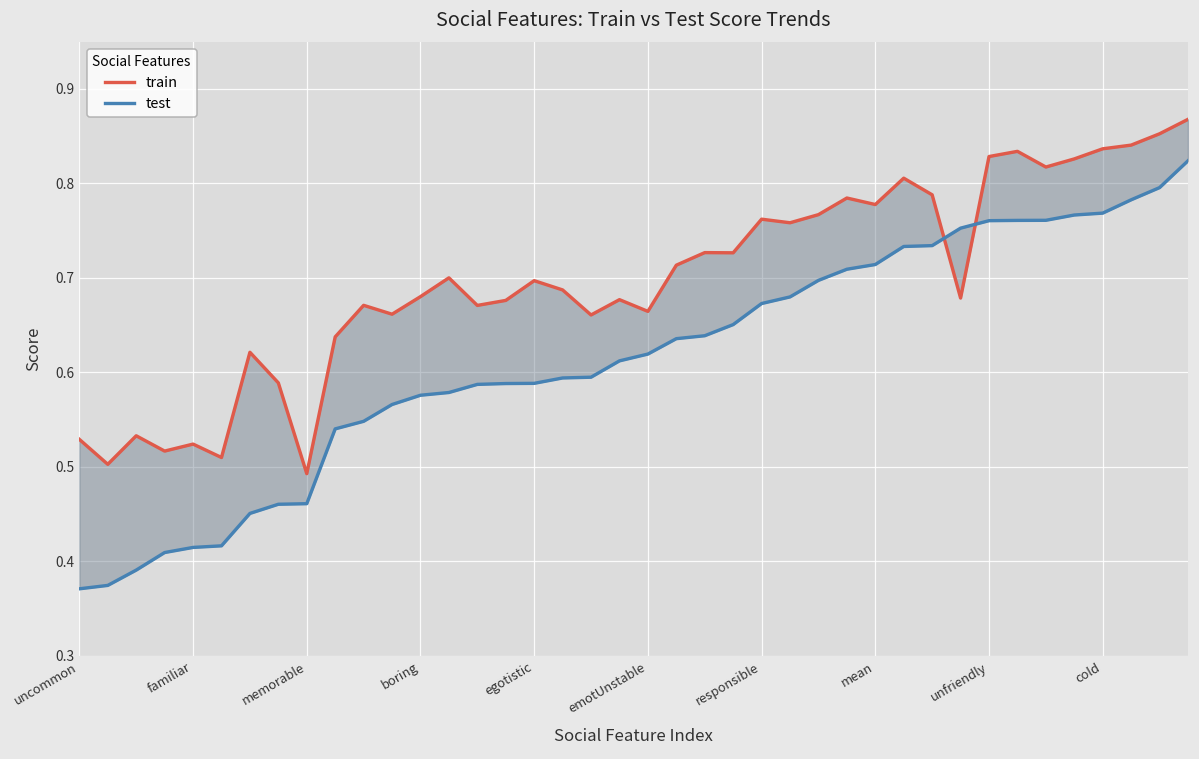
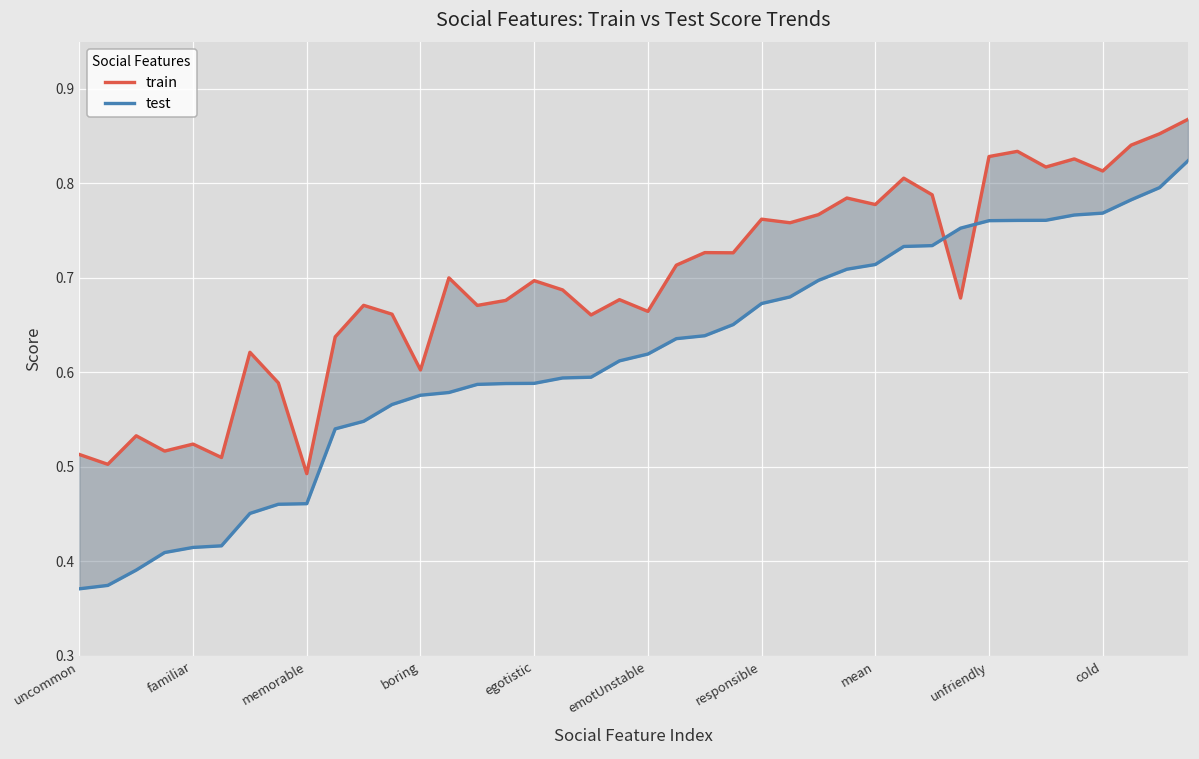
train, uncommon: 0.53 -> 0.51
train, boring: 0.68 -> 0.60
train, cold: 0.84 -> 0.81
